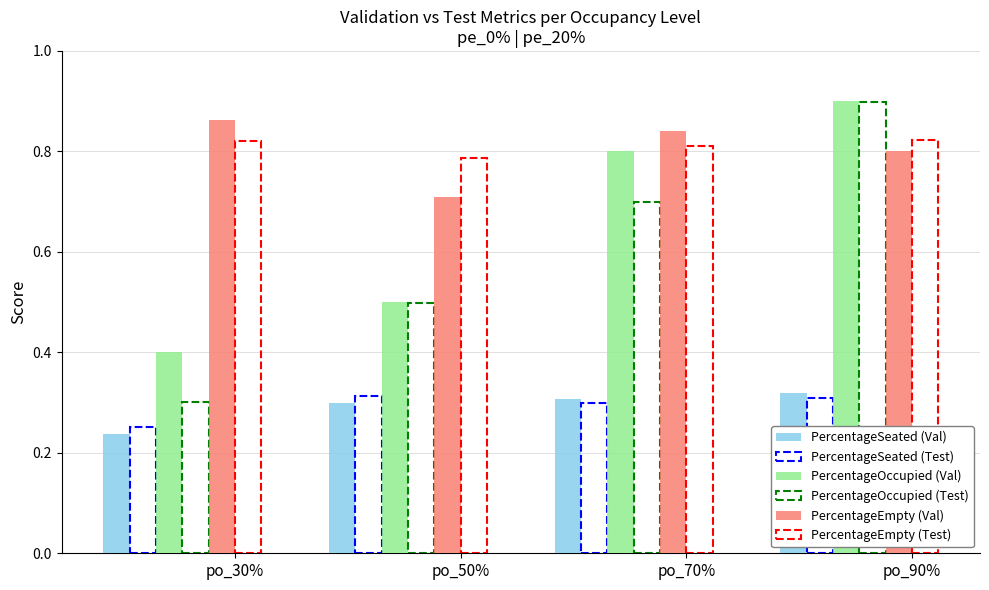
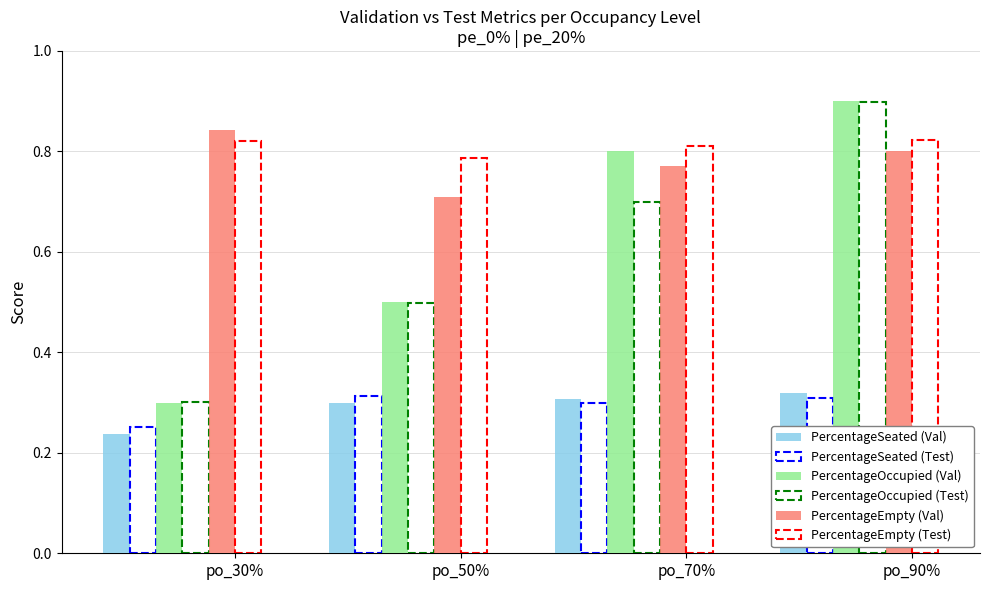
PercentageOccupied (Val), po_30%: 0.4 -> 0.3
PercentageEmpty (Val), po_30%: 0.86 -> 0.84
PercentageEmpty (Val), po_70%: 0.84 -> 0.77
